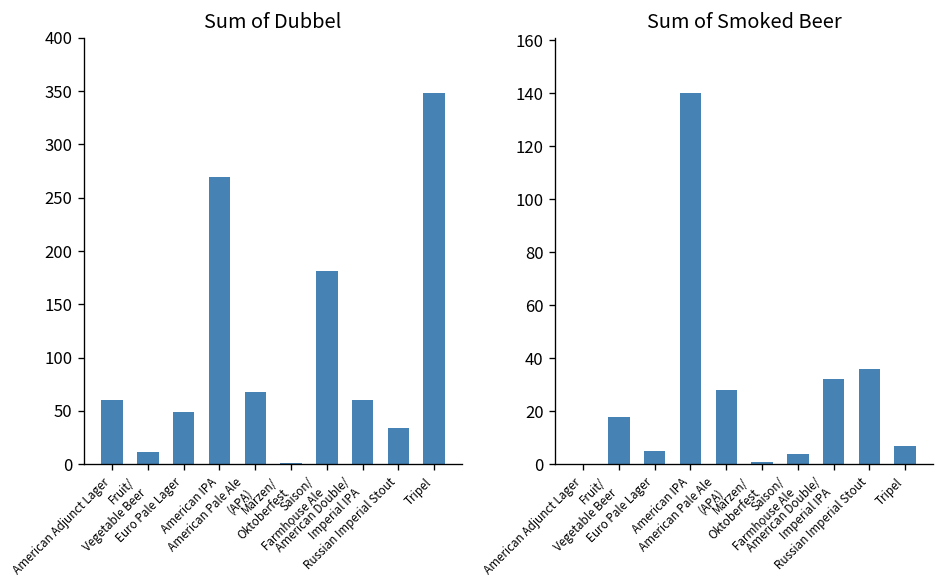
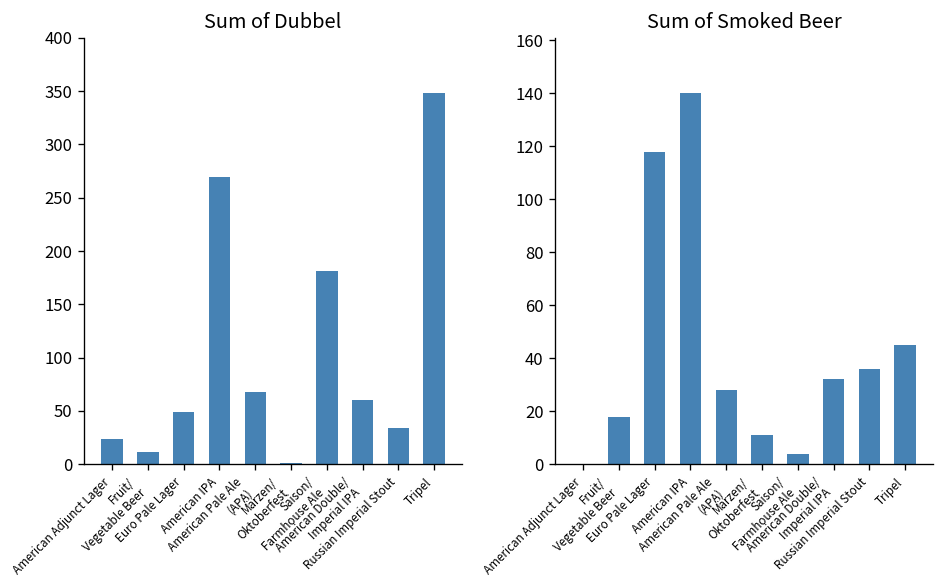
Sum of Dubbel, American Adjunct Lager: 60 -> 20
Sum of Smoked Beer, Euro Pale Lager: 5 -> 118
Sum of Smoked Beer, Märzen/ Oktoberfest: 1 -> 11
Sum of Smoked Beer, Tripel: 7 -> 45
